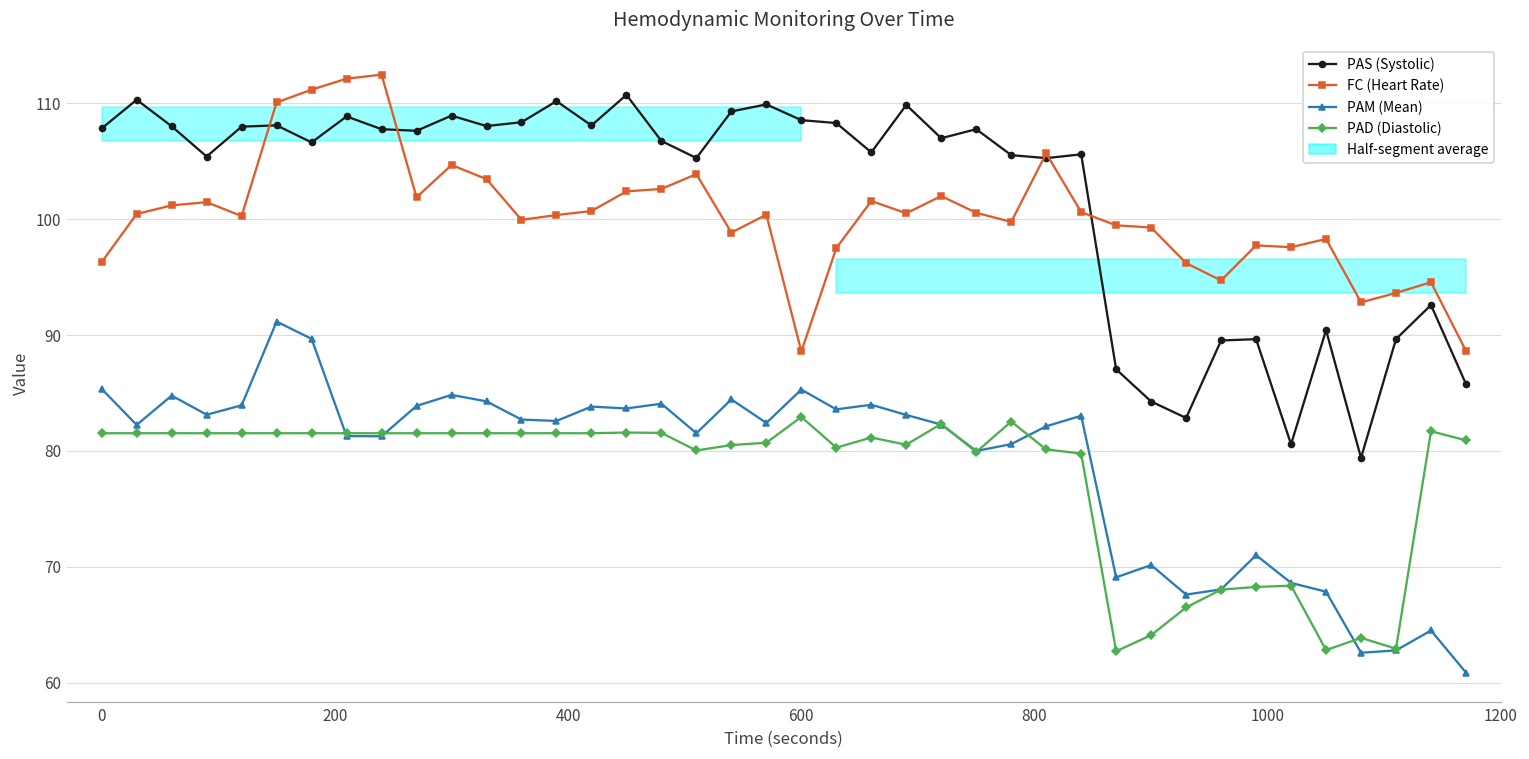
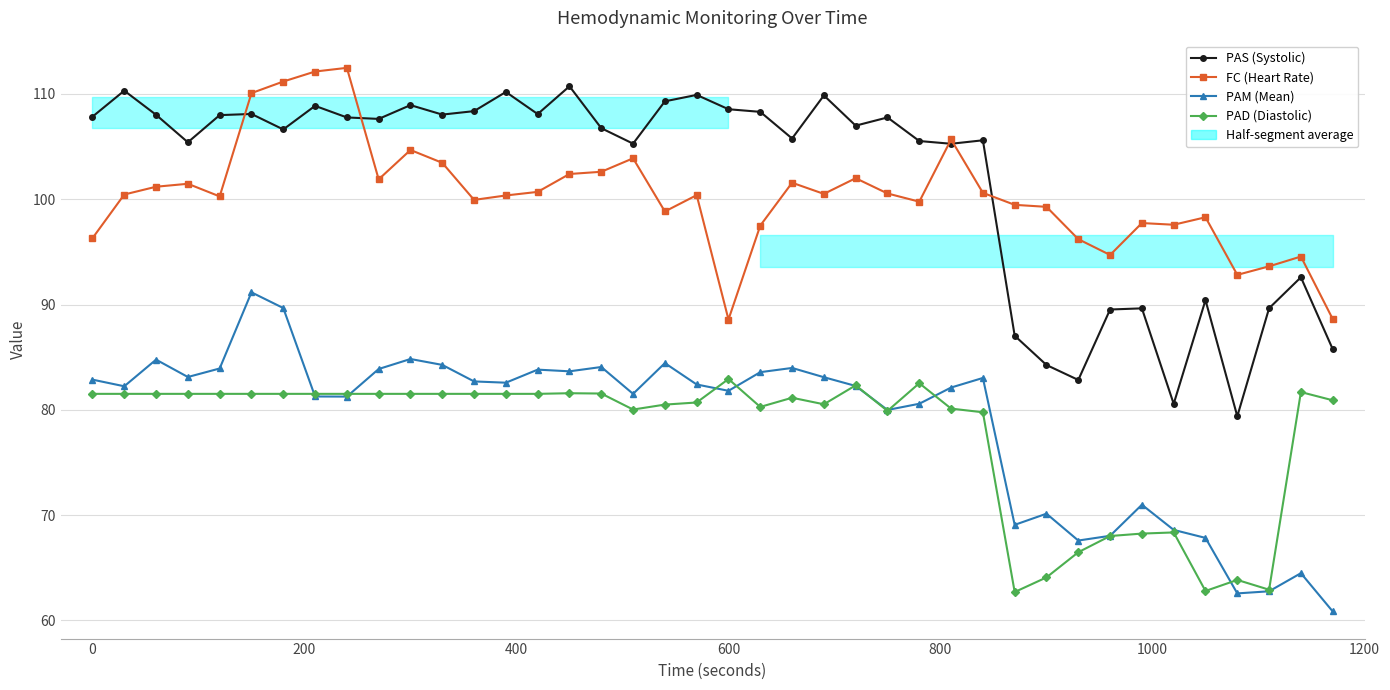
PAM (Mean), 0: 85.3 -> 82.9
PAM (Mean), 600: 85.3 -> 81.8
